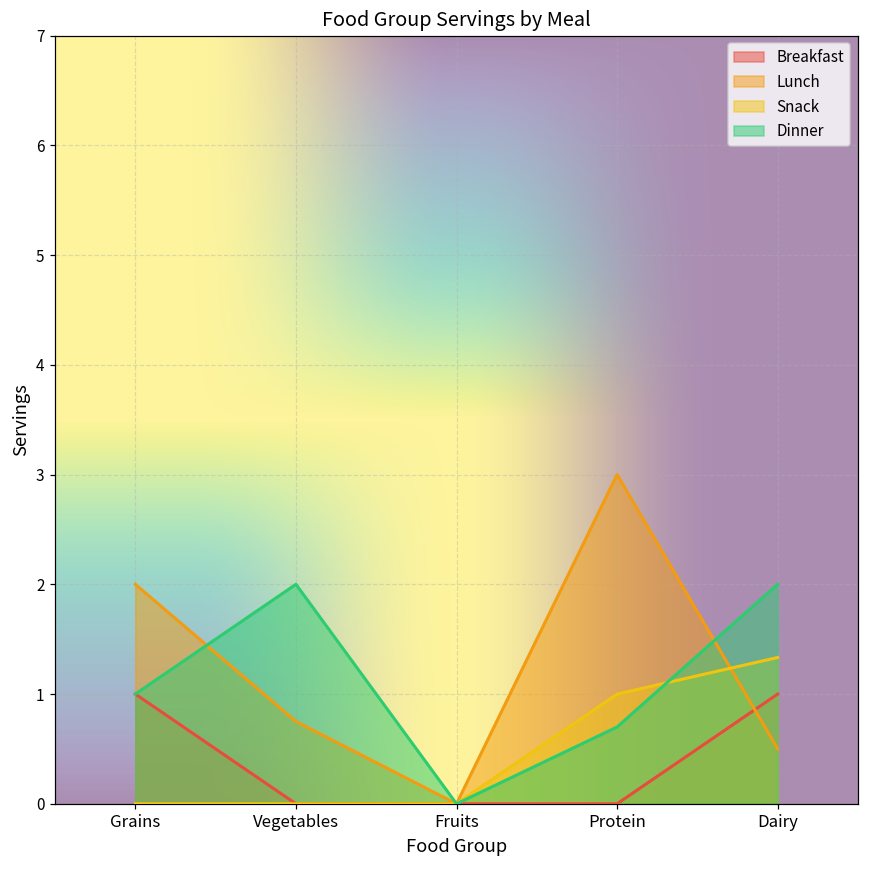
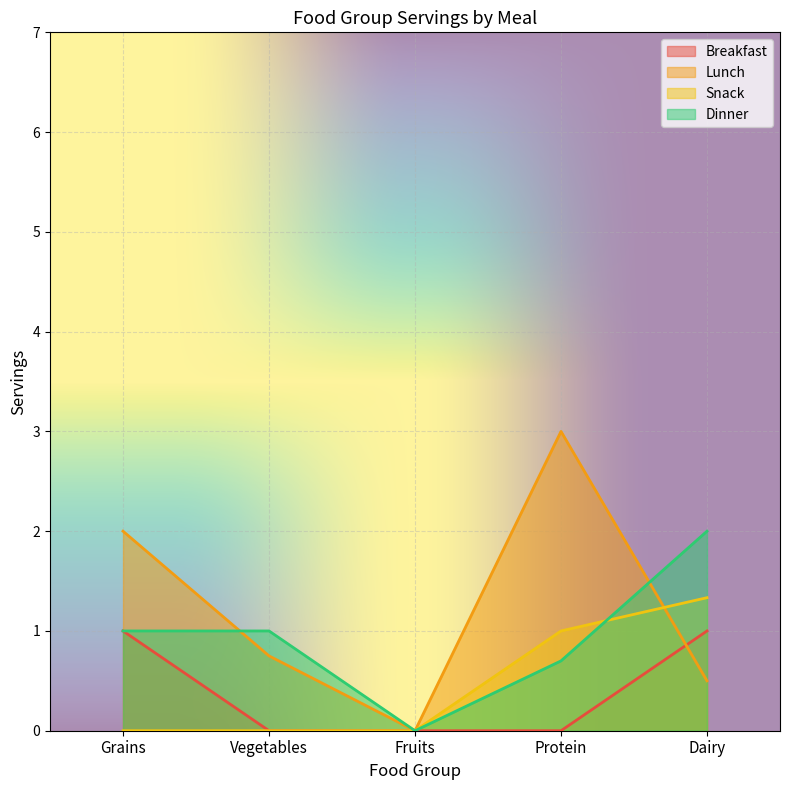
Dinner, Vegetables: 2 -> 1
